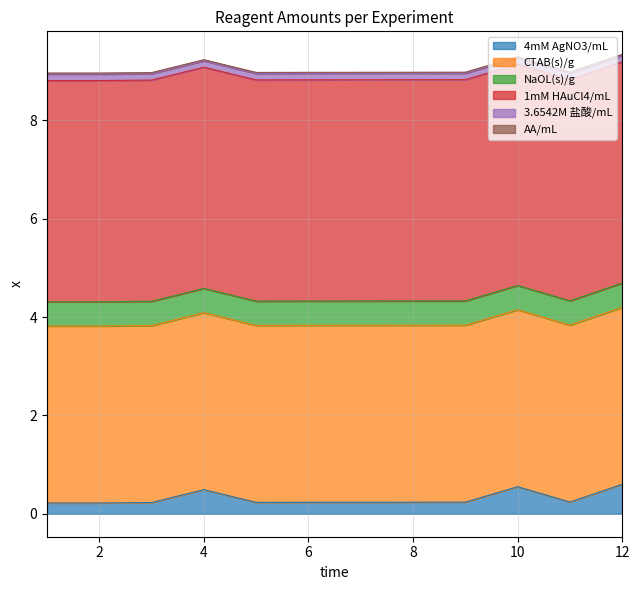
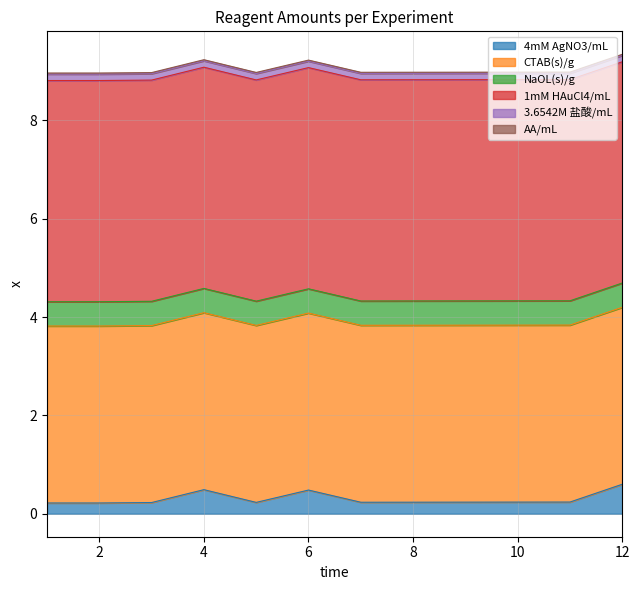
4mM AgNO3/mL, 6: 0.2 -> 0.5
4mM AgNO3/mL, 10: 0.6 -> 0.2
